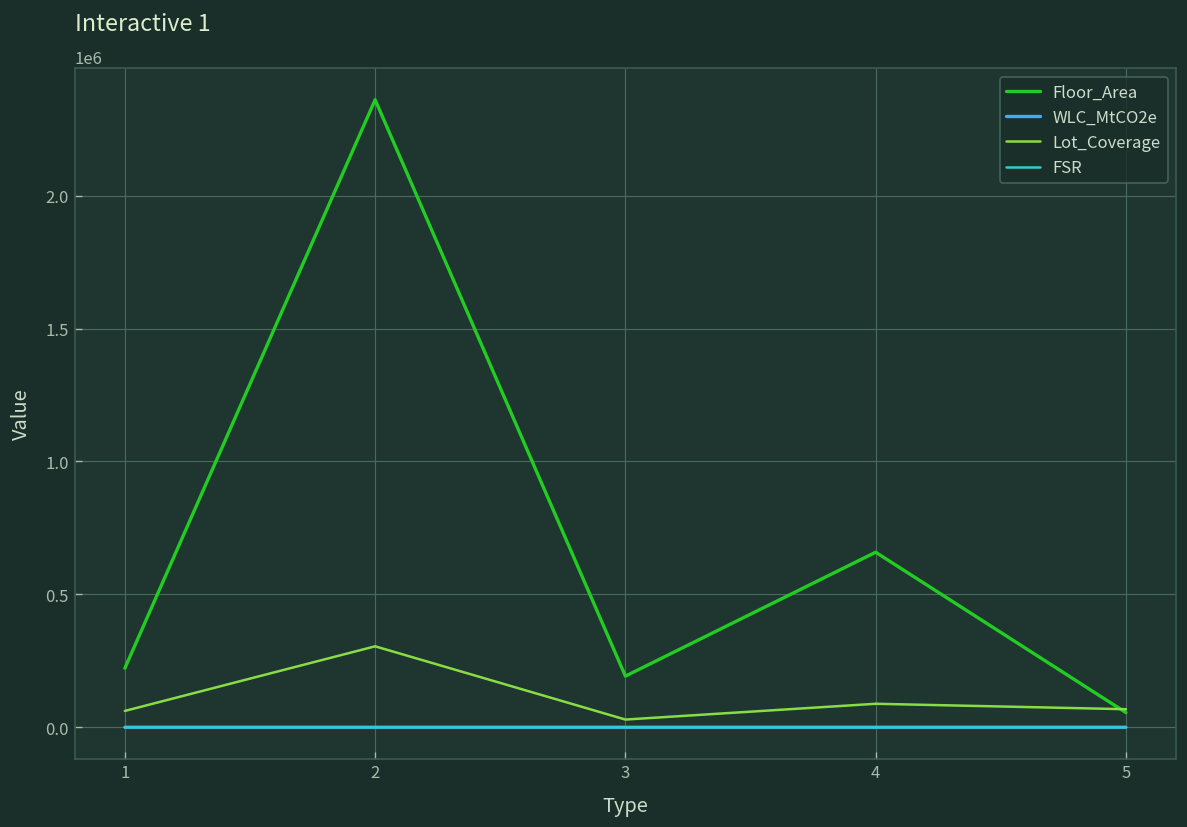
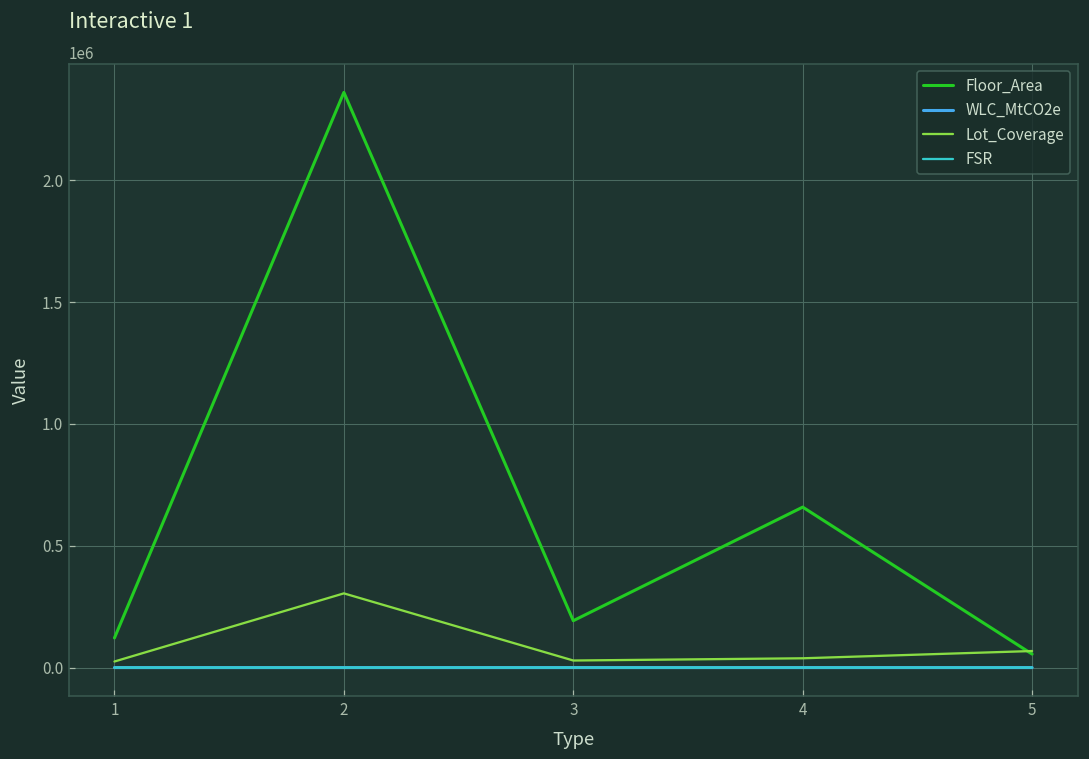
Floor_Area, 1: 220000 -> 120000
Lot_Coverage, 1: 60000 -> 20000
Lot_Coverage, 4: 90000 -> 40000
